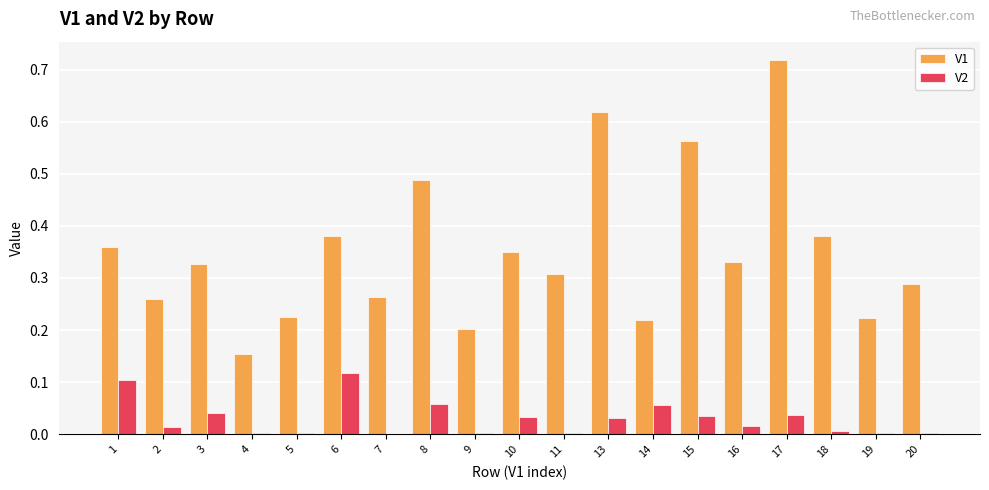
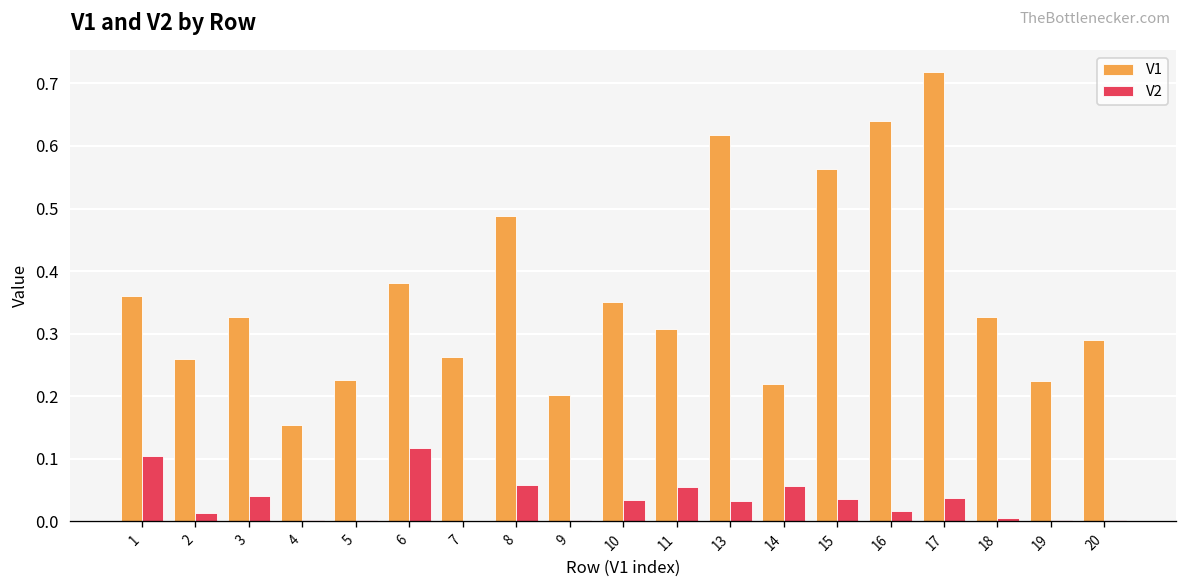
V2, 11: 0.00 -> 0.05
V1, 16: 0.33 -> 0.64
V1, 18: 0.38 -> 0.33
